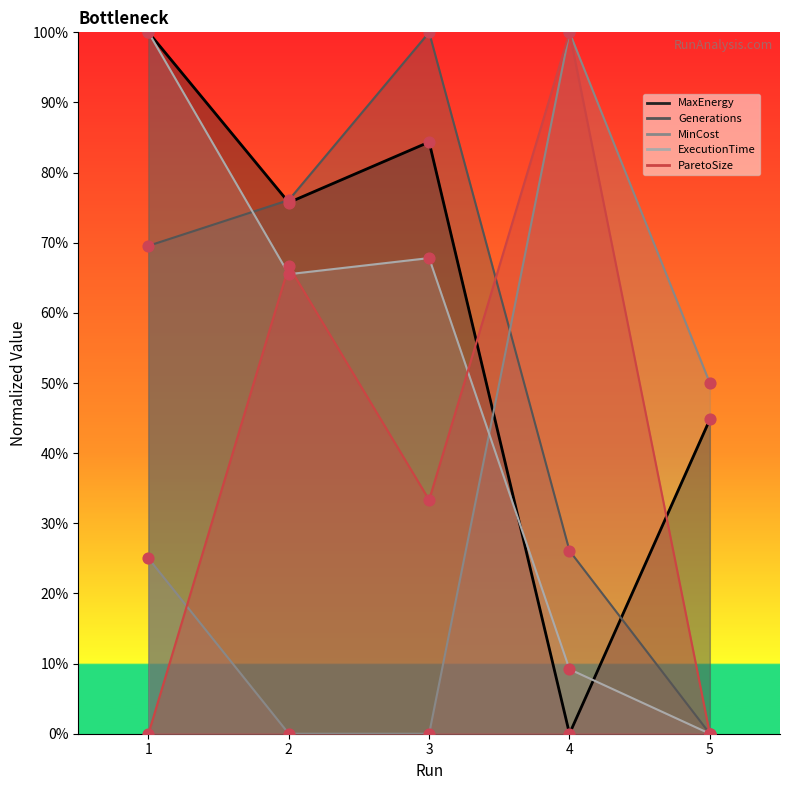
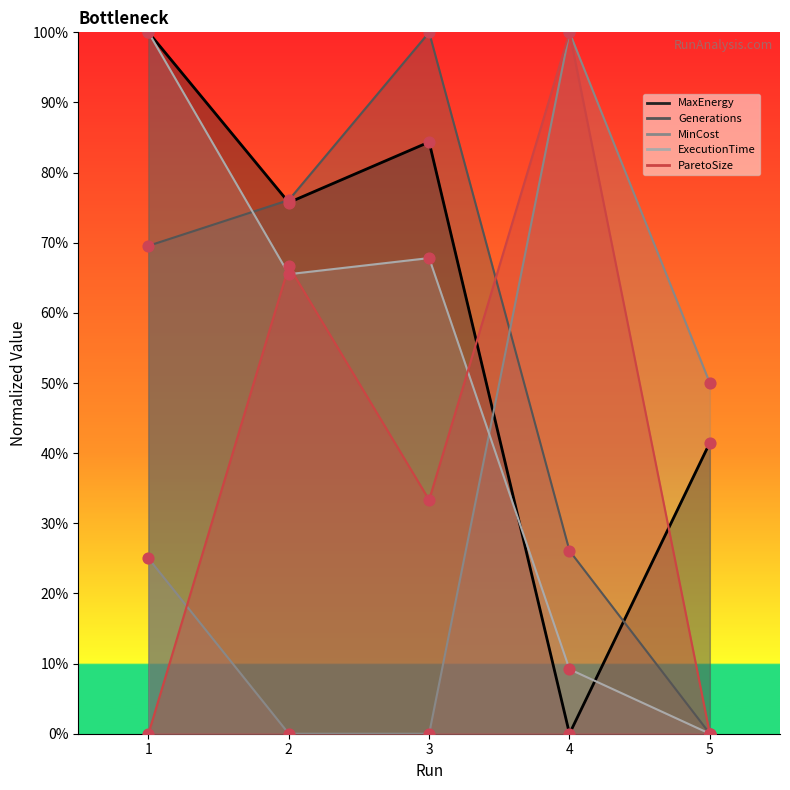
MaxEnergy, 5: 45% -> 41%
